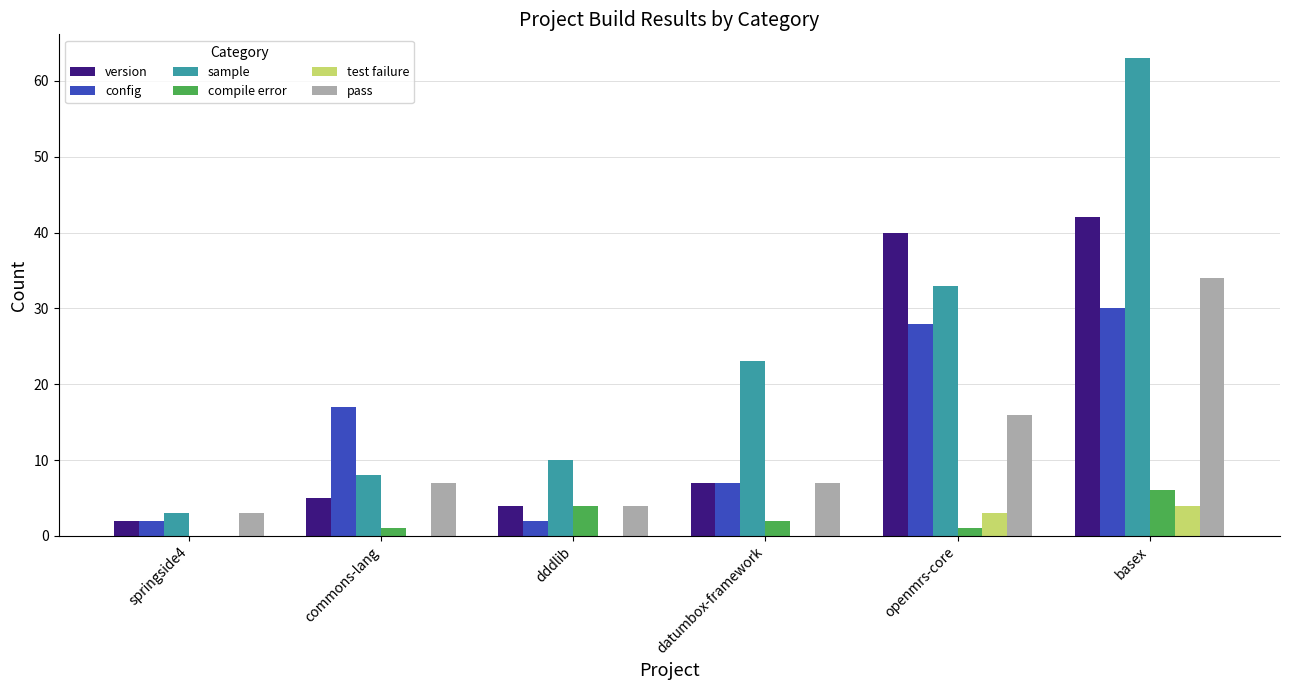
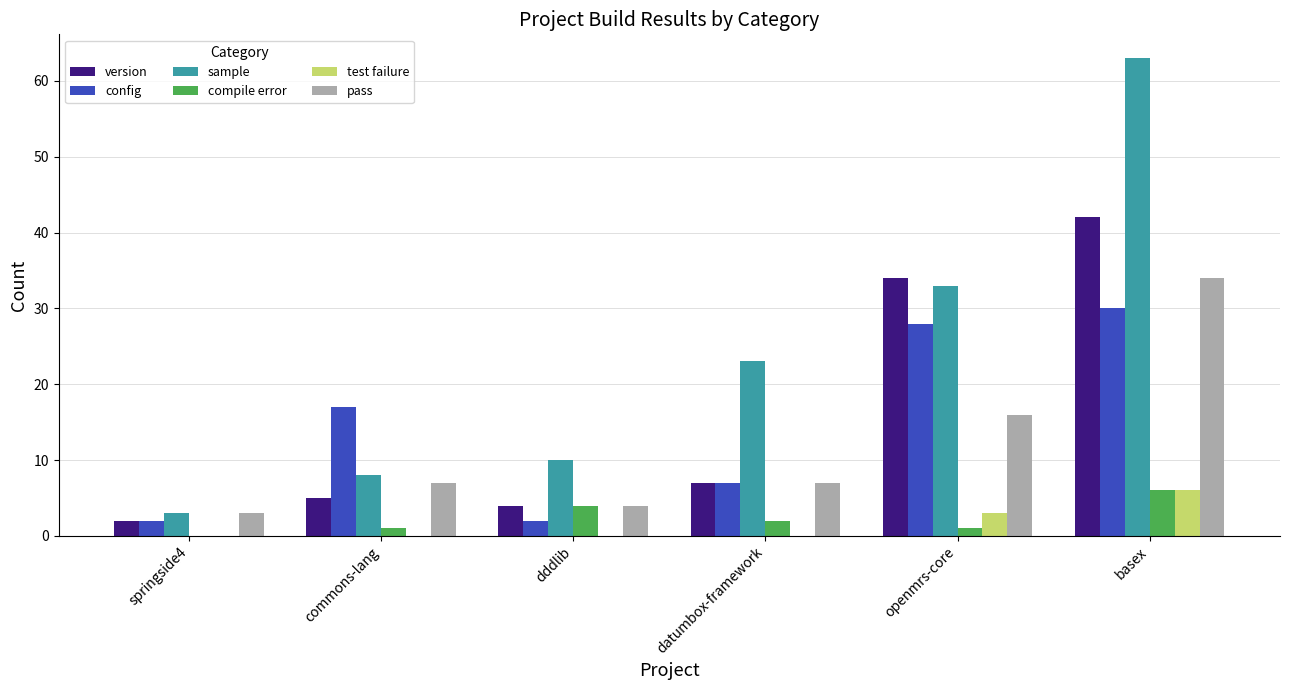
version, openmrs-core: 40 -> 34
test failure, basex: 4 -> 6
